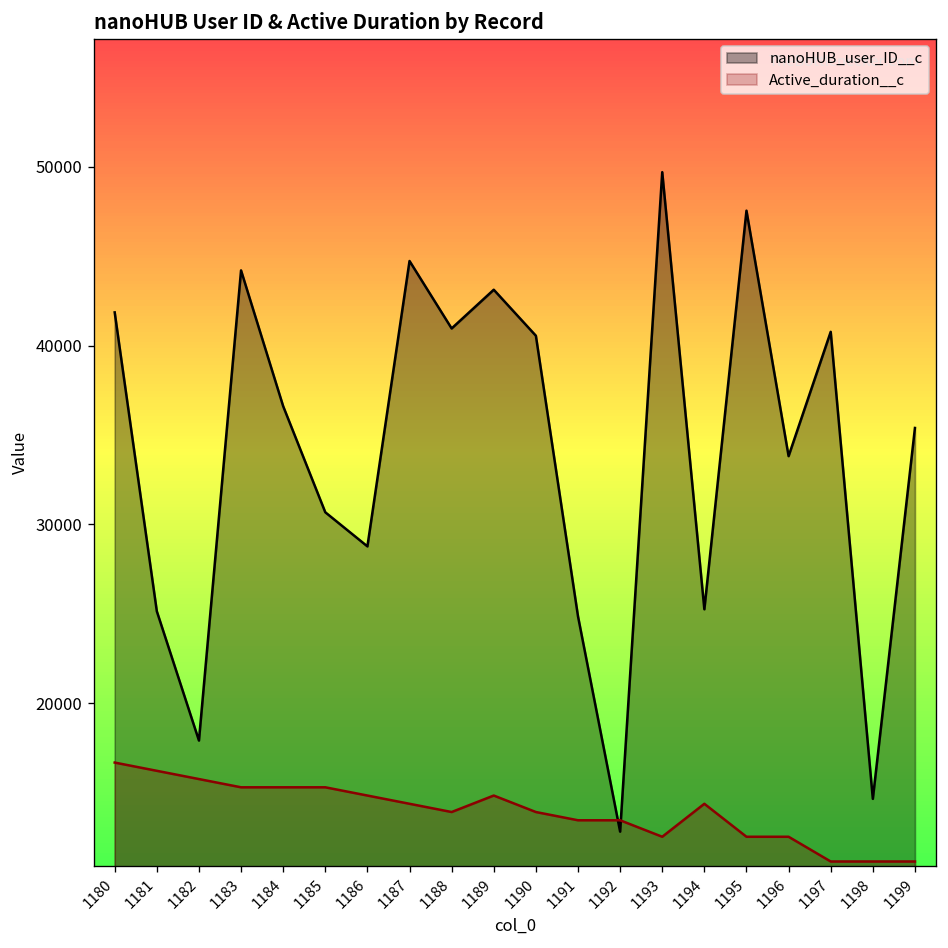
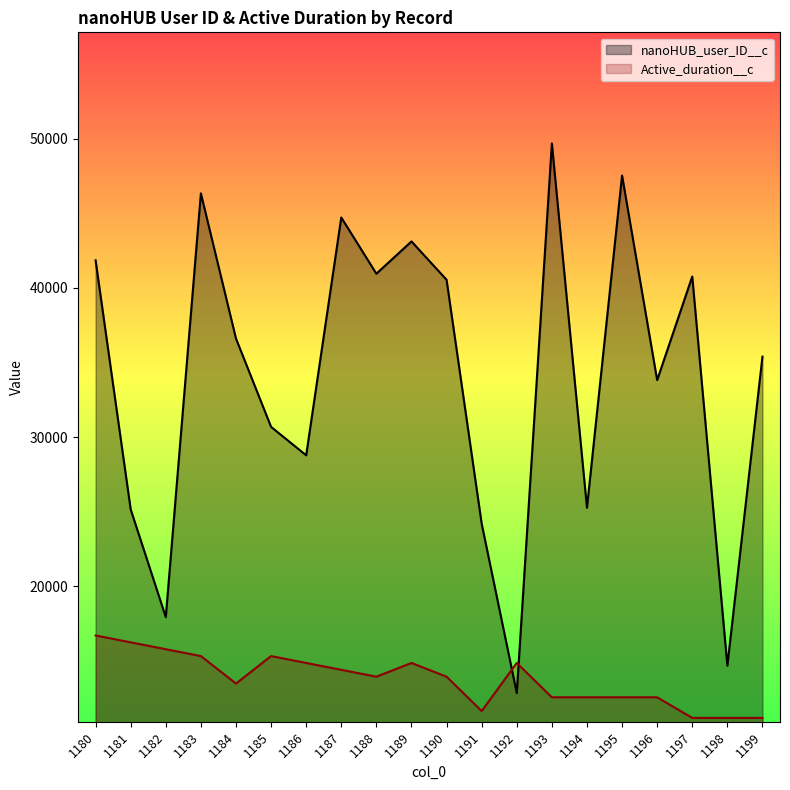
nanoHUB_user_ID__c, 1183: 44200 -> 46300
Active_duration__c, 1184: 15300 -> 13500
nanoHUB_user_ID__c, 1191: 24900 -> 24200
Active_duration__c, 1191: 13500 -> 11600
Active_duration__c, 1192: 13500 -> 14900
Active_duration__c, 1194: 14400 -> 12500
